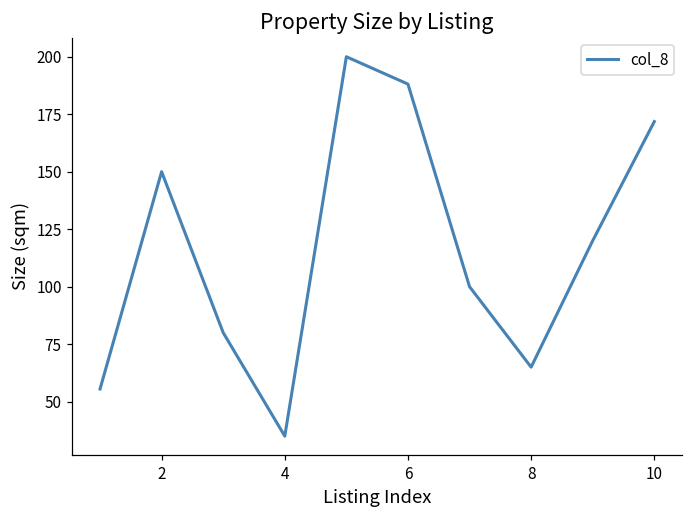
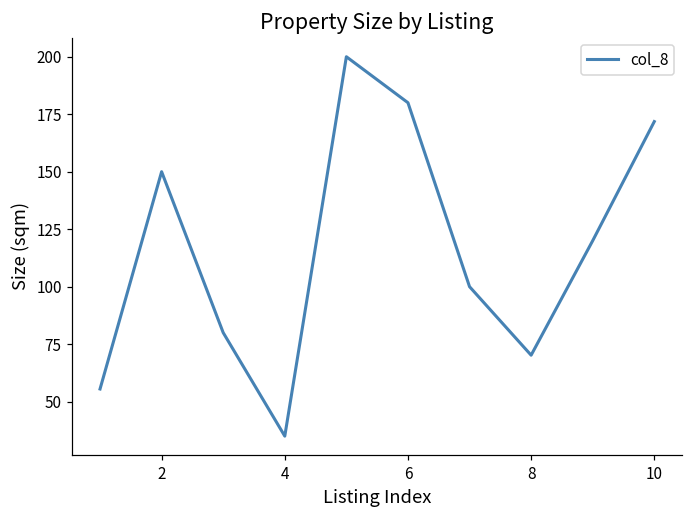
6: 188 -> 180
8: 65 -> 70
